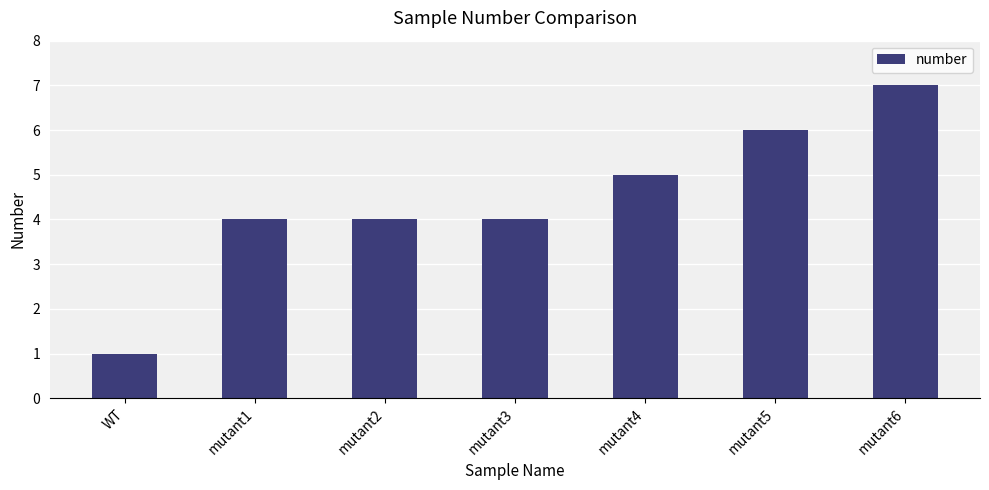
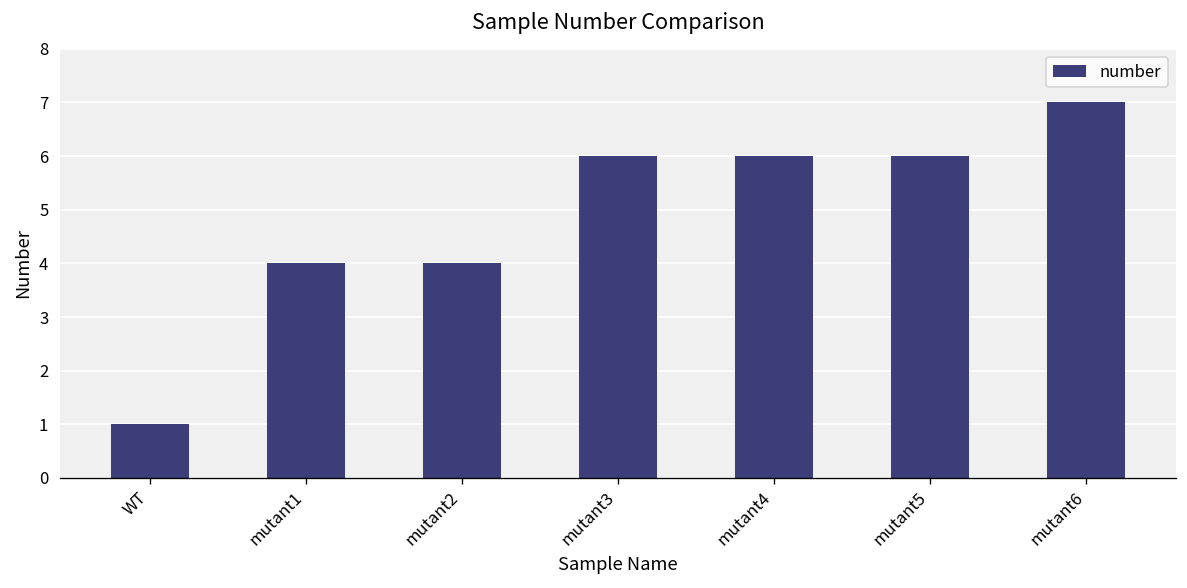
mutant3: 4 -> 6
mutant4: 5 -> 6
